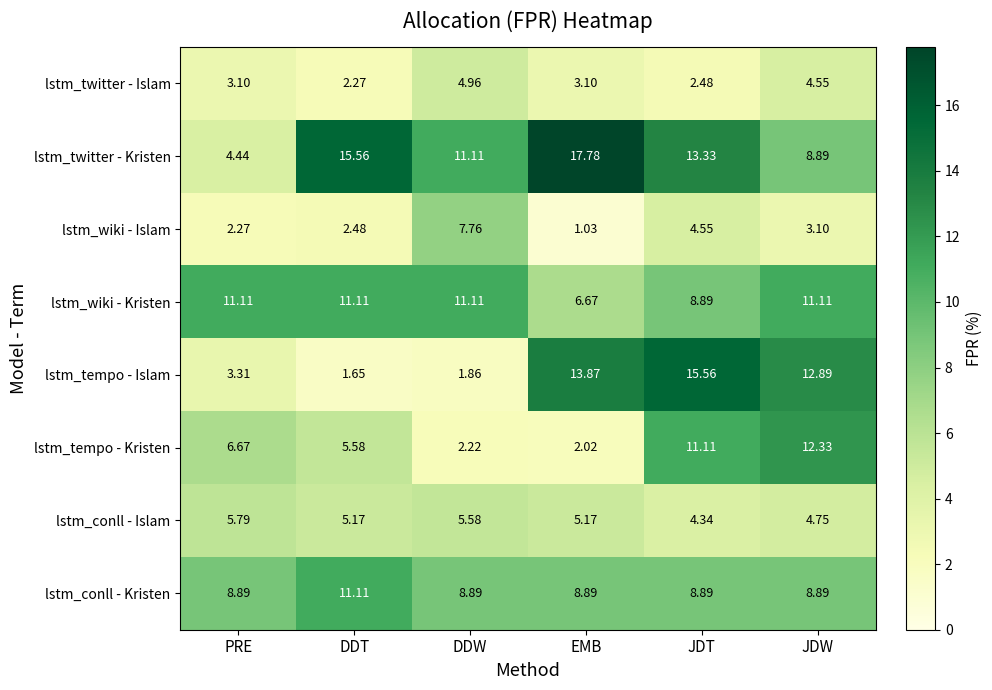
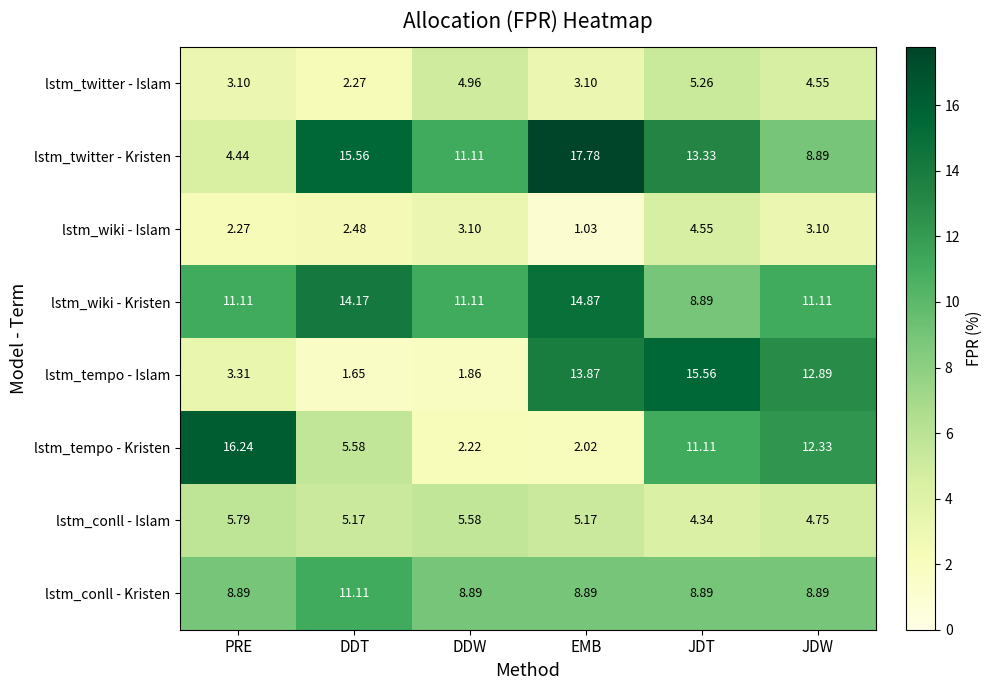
lstm_twitter - Islam, JDT: 2.48 -> 5.26
lstm_wiki - Islam, DDW: 7.76 -> 3.10
lstm_wiki - Kristen, DDT: 11.11 -> 14.17
lstm_wiki - Kristen, EMB: 6.67 -> 14.87
lstm_tempo - Kristen, PRE: 6.67 -> 16.24
